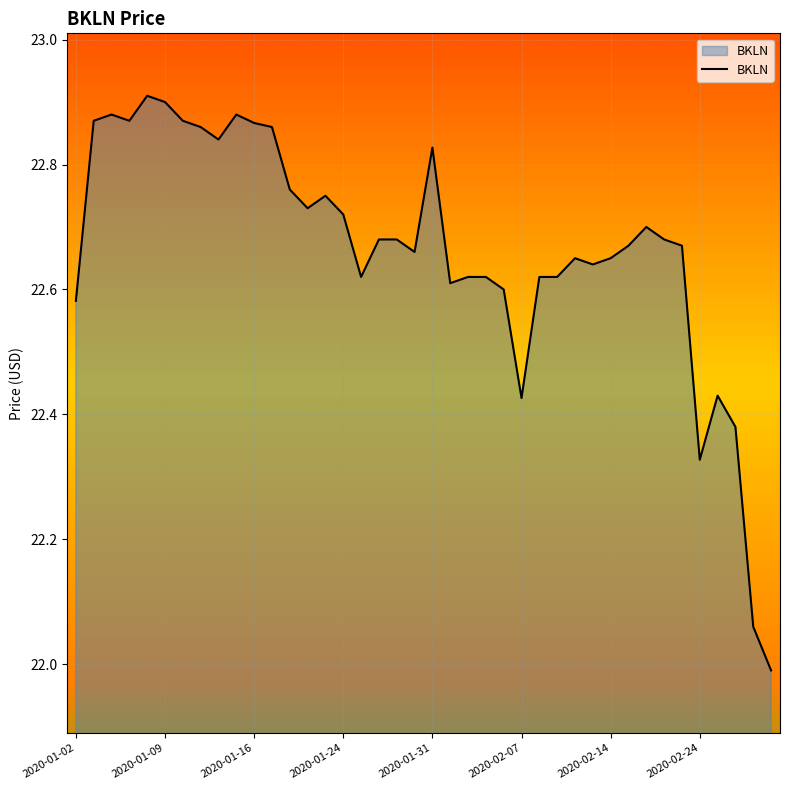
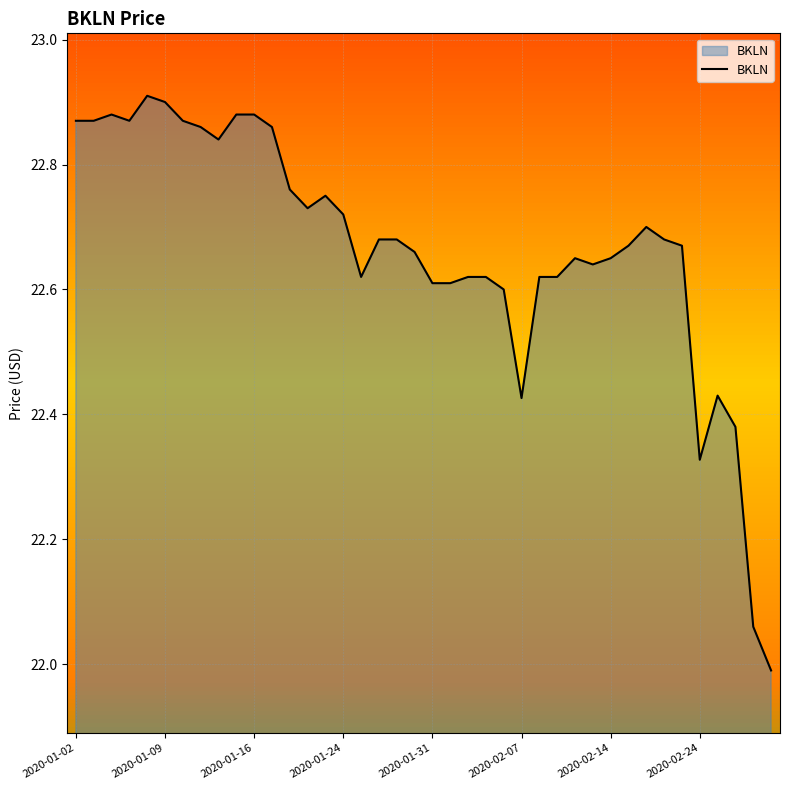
2020-01-02: 22.58 -> 22.87
2020-01-16: 22.87 -> 22.88
2020-01-31: 22.83 -> 22.61
